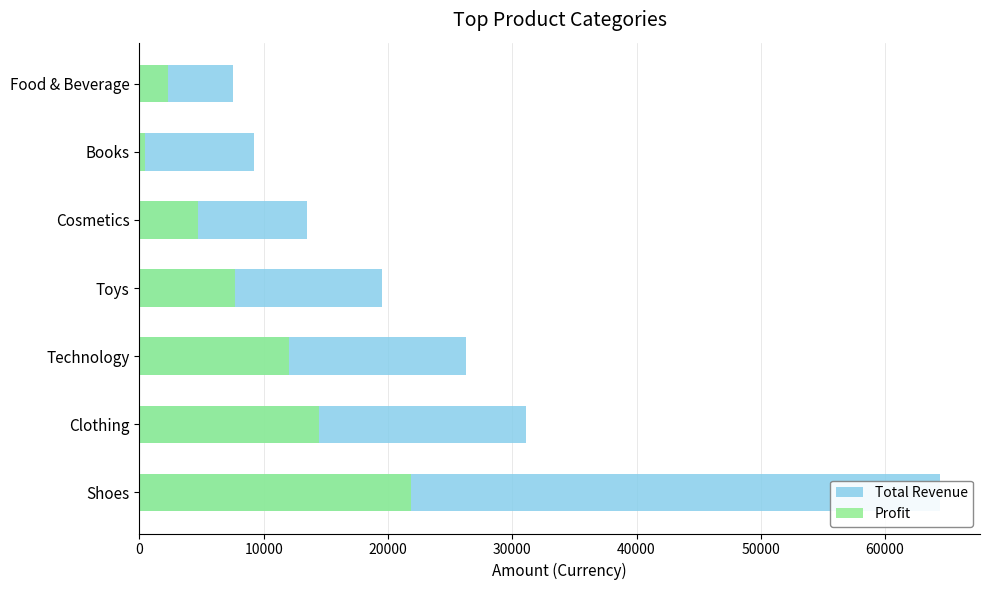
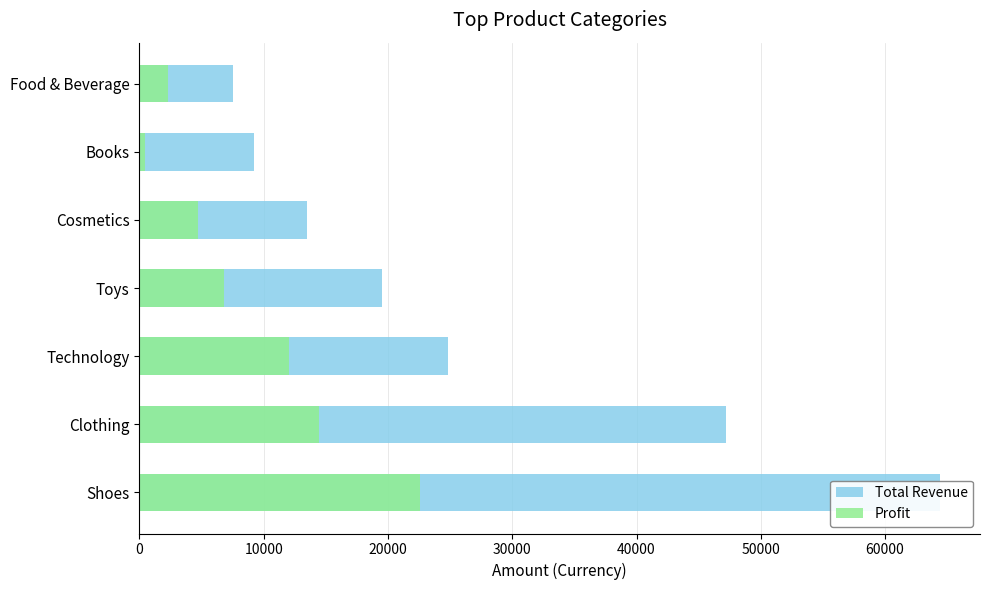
Profit, Toys: 7700 -> 6800
Total Revenue, Technology: 26300 -> 24800
Total Revenue, Clothing: 31100 -> 47200
Profit, Shoes: 21900 -> 22500
